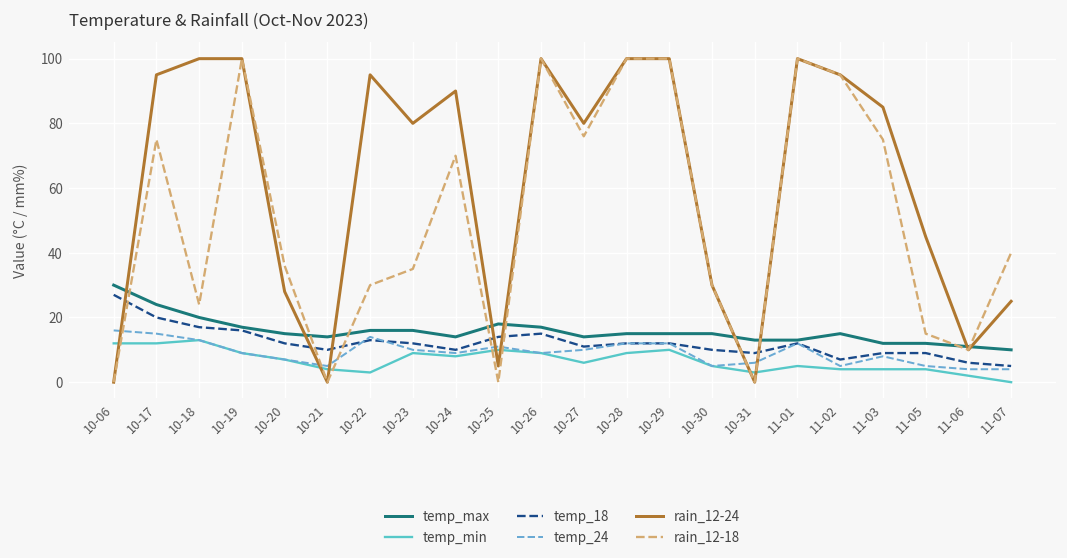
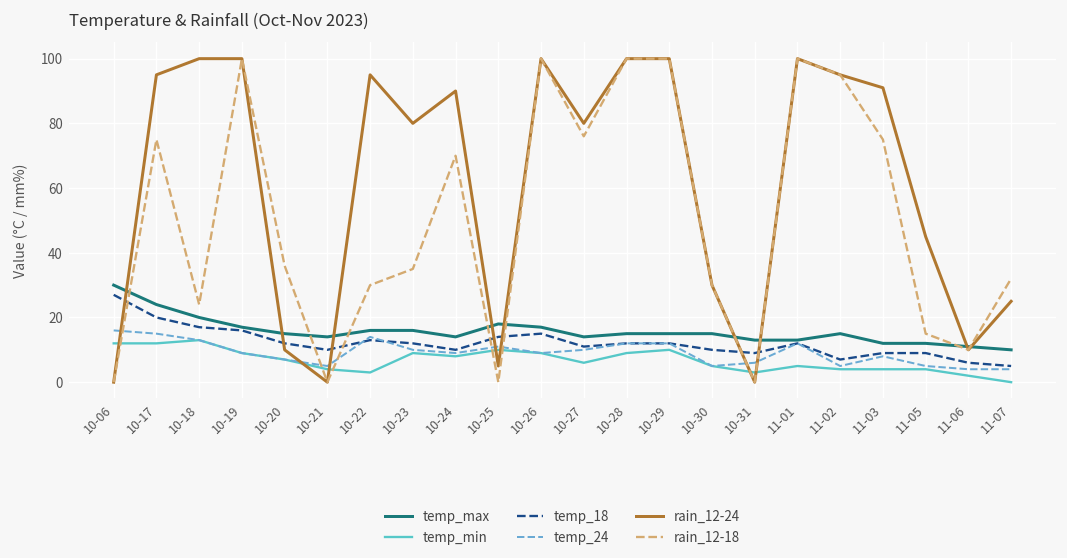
rain_12-24, 10-20: 28 -> 10
rain_12-24, 11-03: 85 -> 91
rain_12-18, 11-07: 40 -> 32
